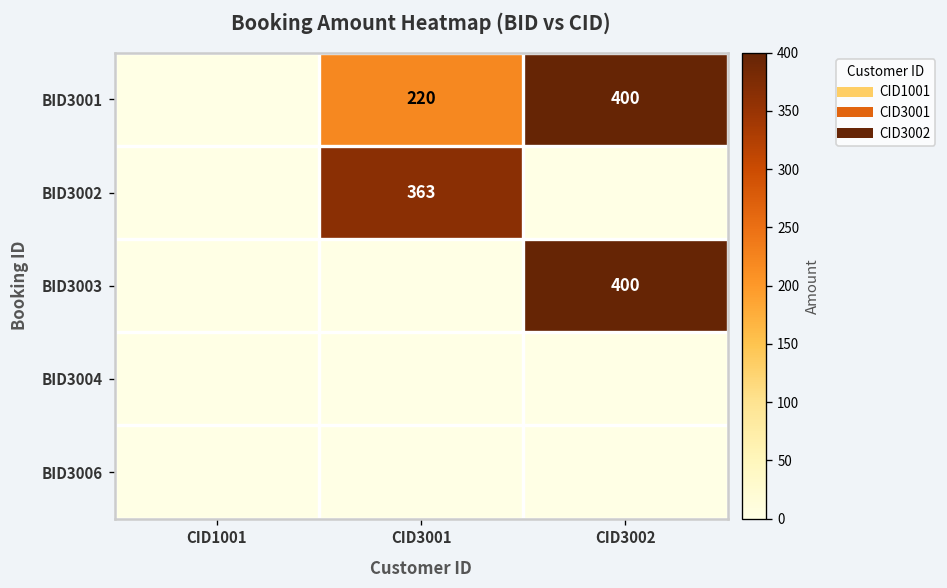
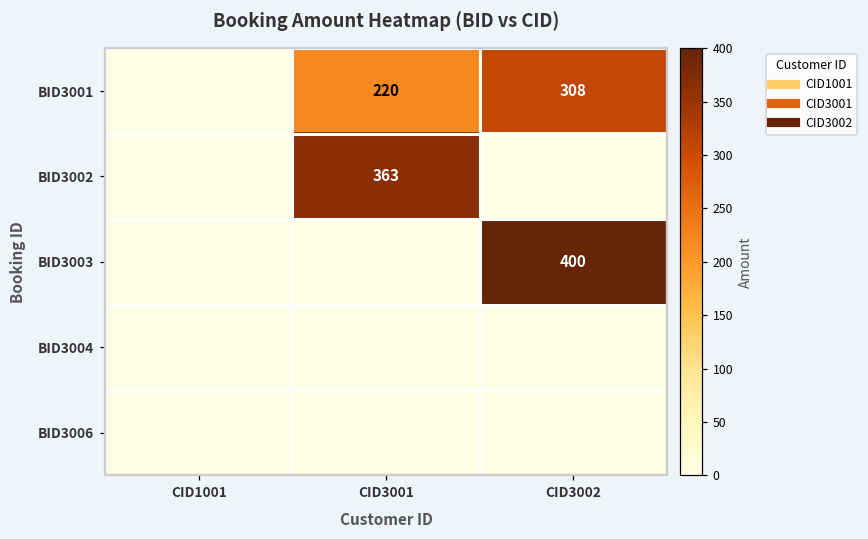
BID3001, CID3002: 400 -> 308
